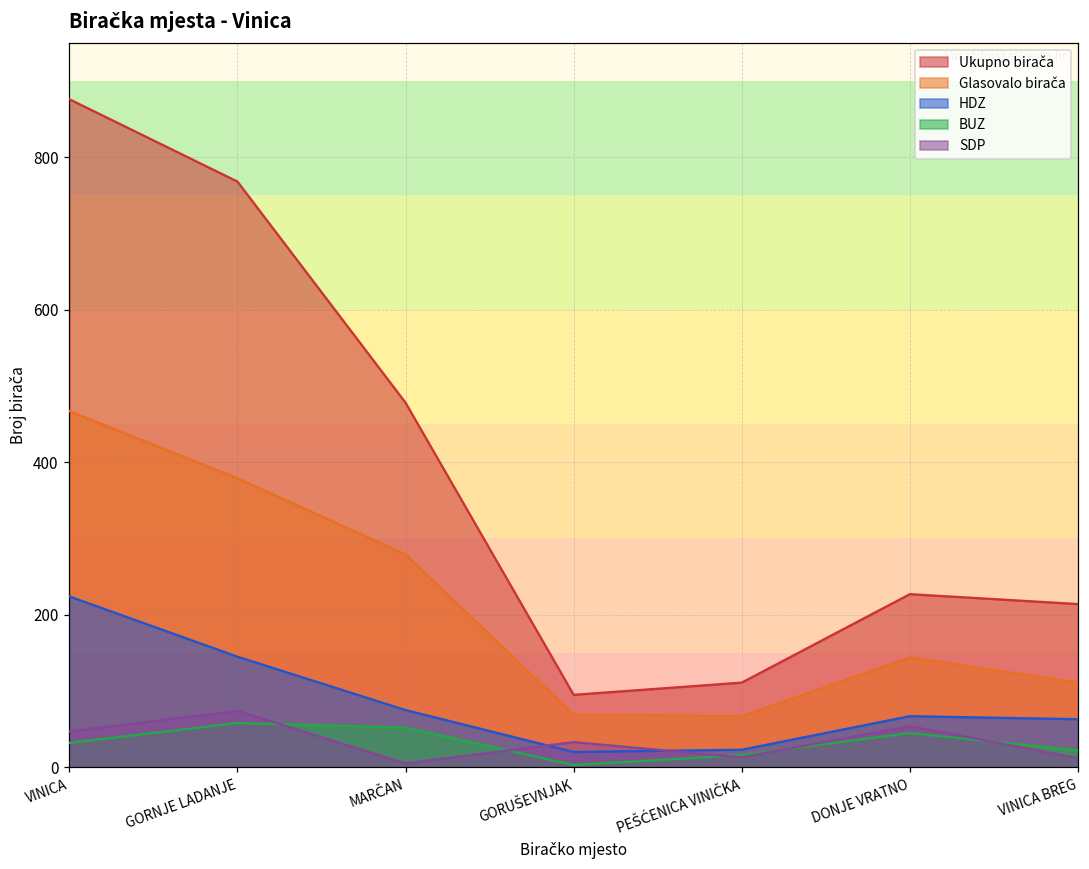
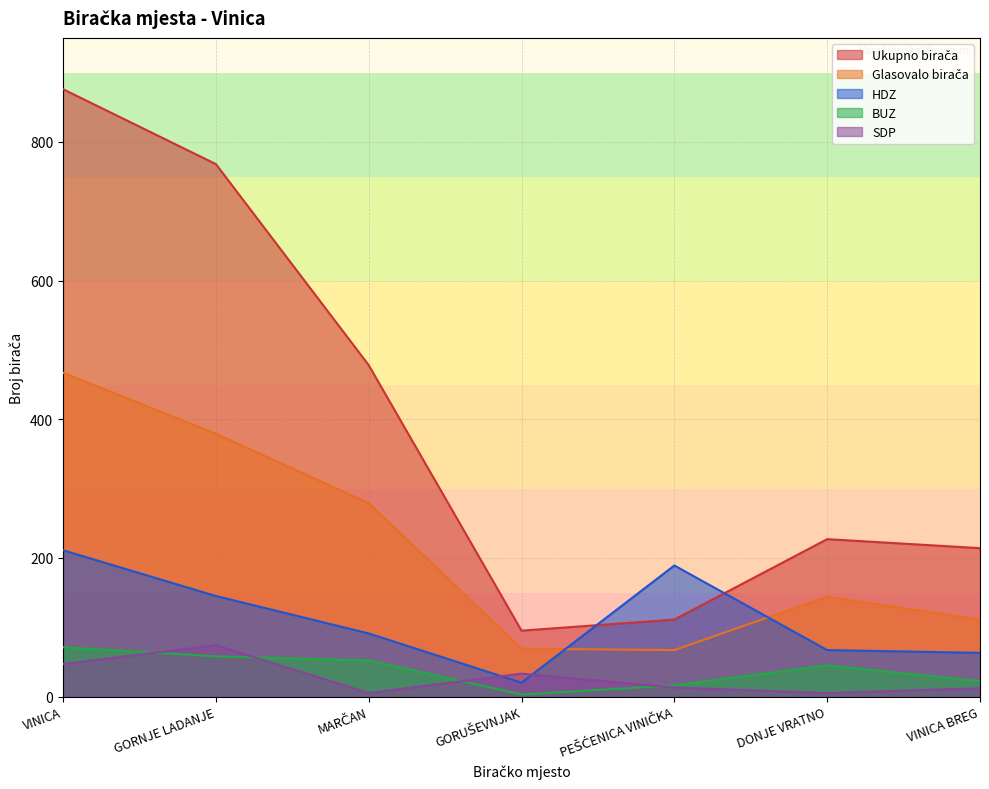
HDZ, VINICA: 220 -> 210
BUZ, VINICA: 30 -> 70
HDZ, MARČAN: 80 -> 90
HDZ, PEŠĆENICA VINIČKA: 20 -> 190
SDP, DONJE VRATNO: 50 -> 10
